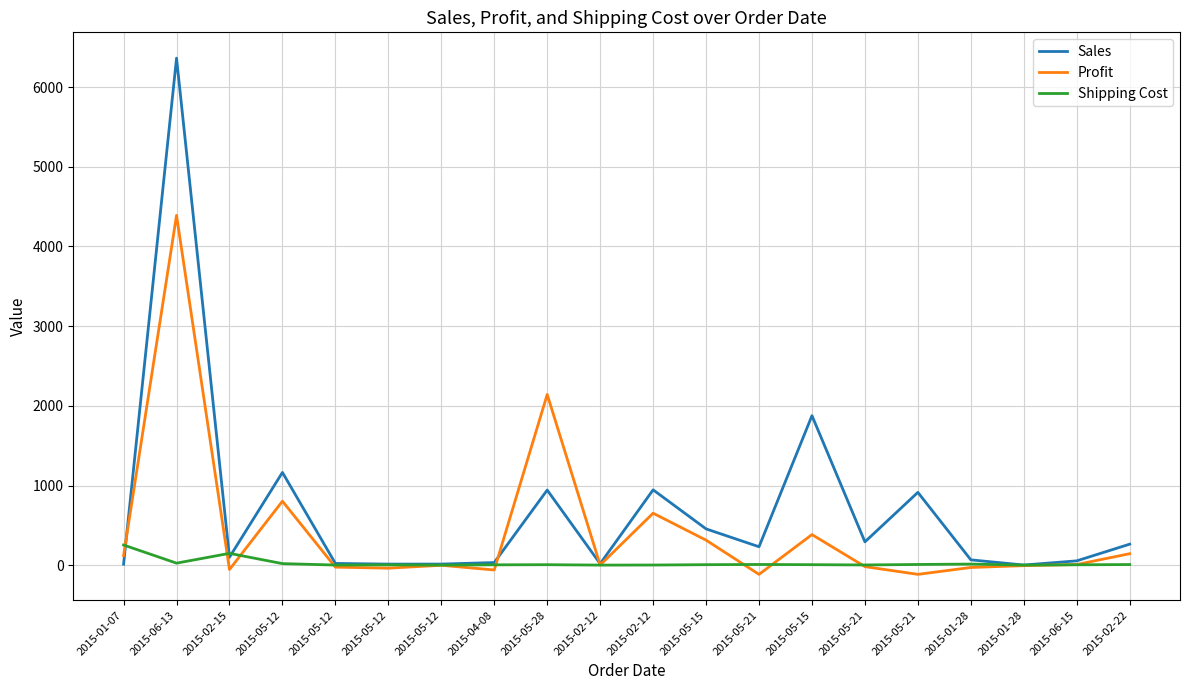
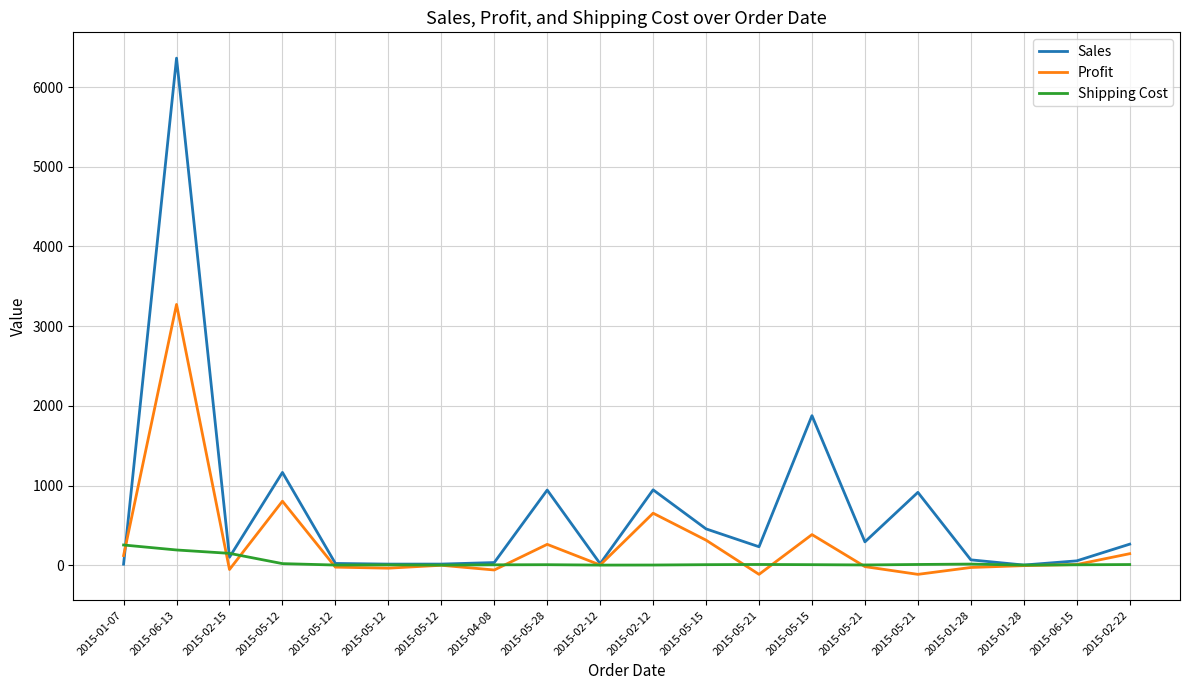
Profit, 2015-06-13: 4400 -> 3300
Shipping Cost, 2015-06-13: 0 -> 200
Profit, 2015-05-28: 2100 -> 300
